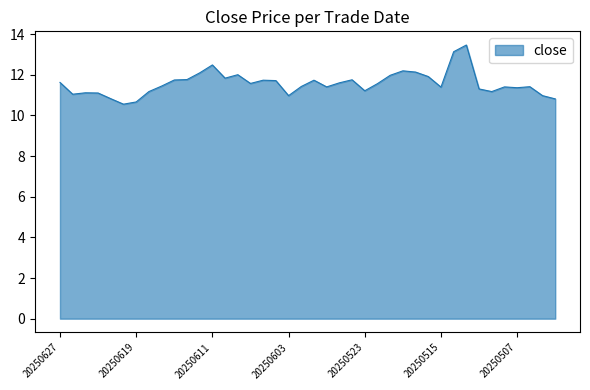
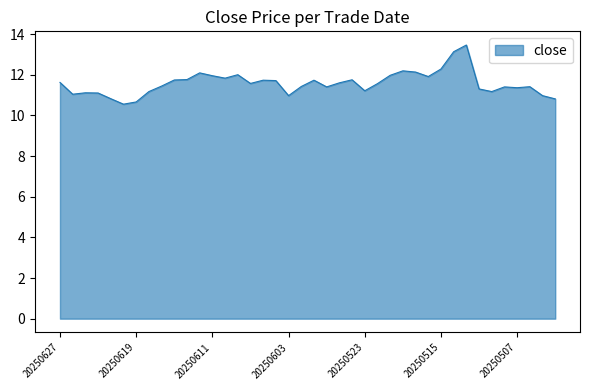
20250611: 12.5 -> 12.0
20250515: 11.4 -> 12.3
